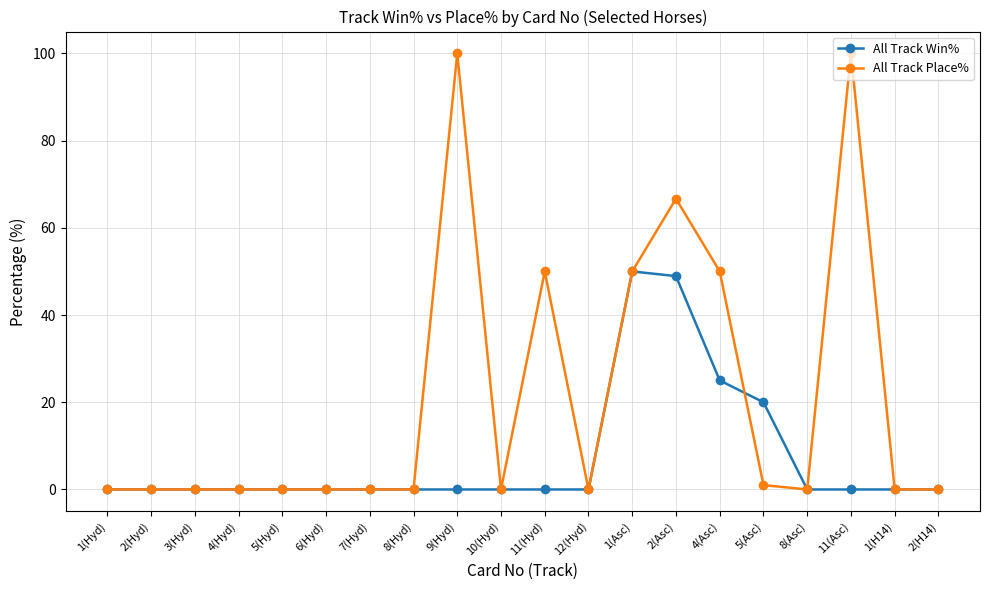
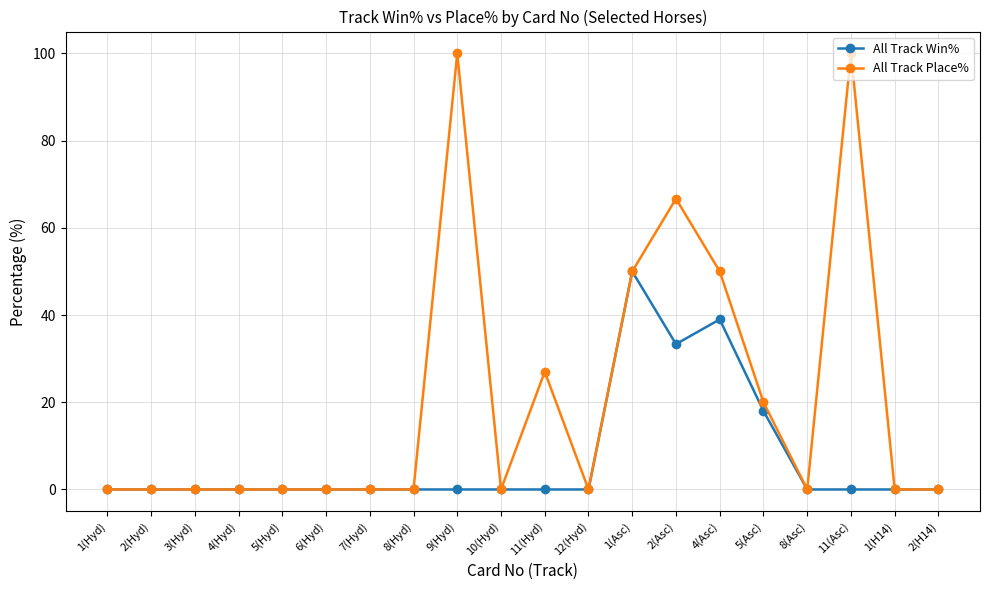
All Track Place%, 11(Hyd): 50 -> 27
All Track Win%, 2(Asc): 49 -> 33
All Track Win%, 4(Asc): 25 -> 39
All Track Win%, 5(Asc): 20 -> 18
All Track Place%, 5(Asc): 1 -> 20
